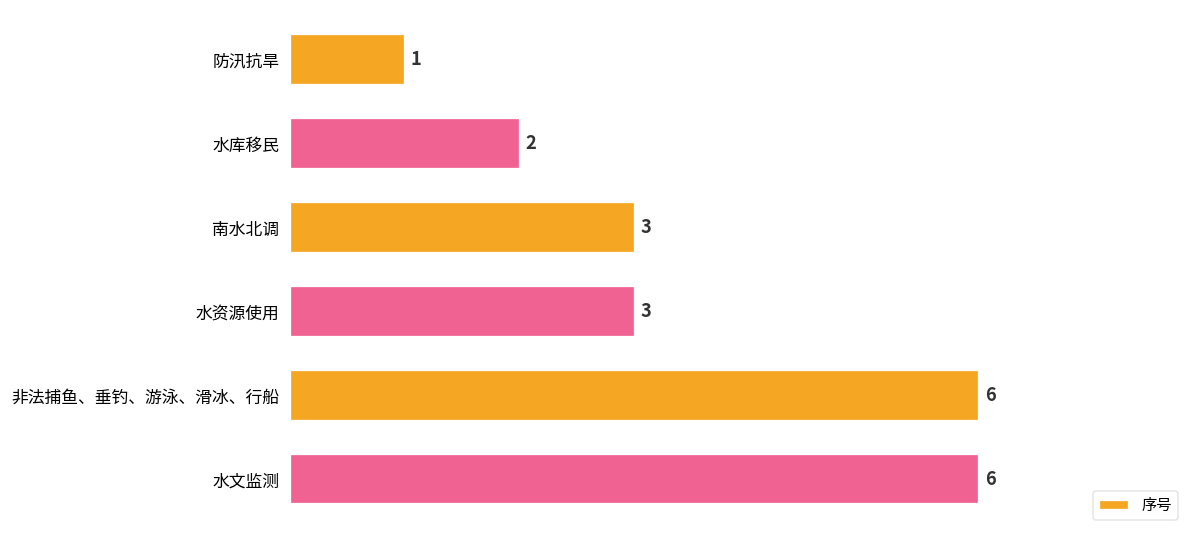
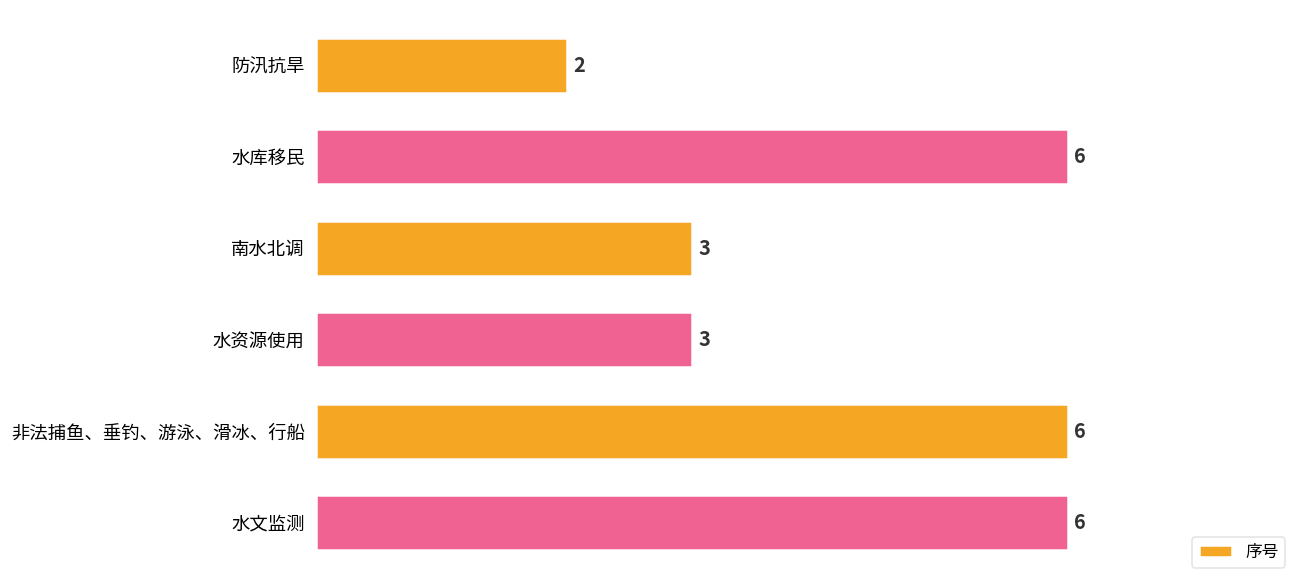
防汛抗旱: 1 -> 2
水库移民: 2 -> 6
